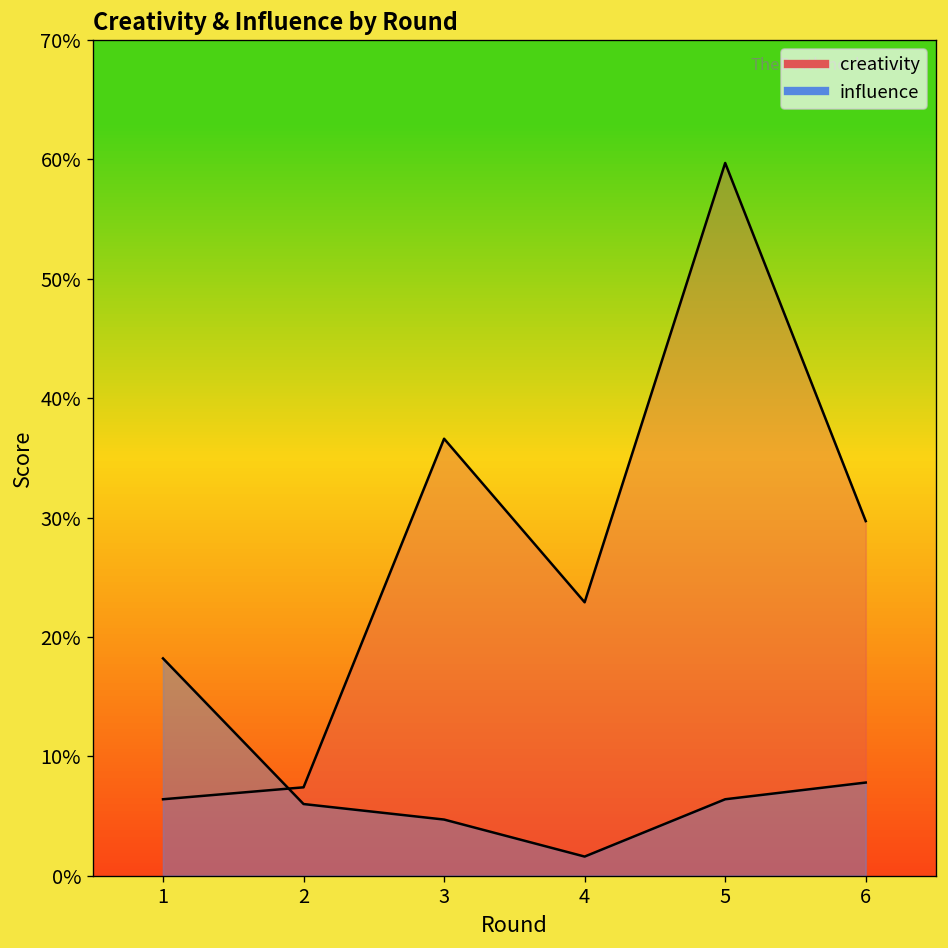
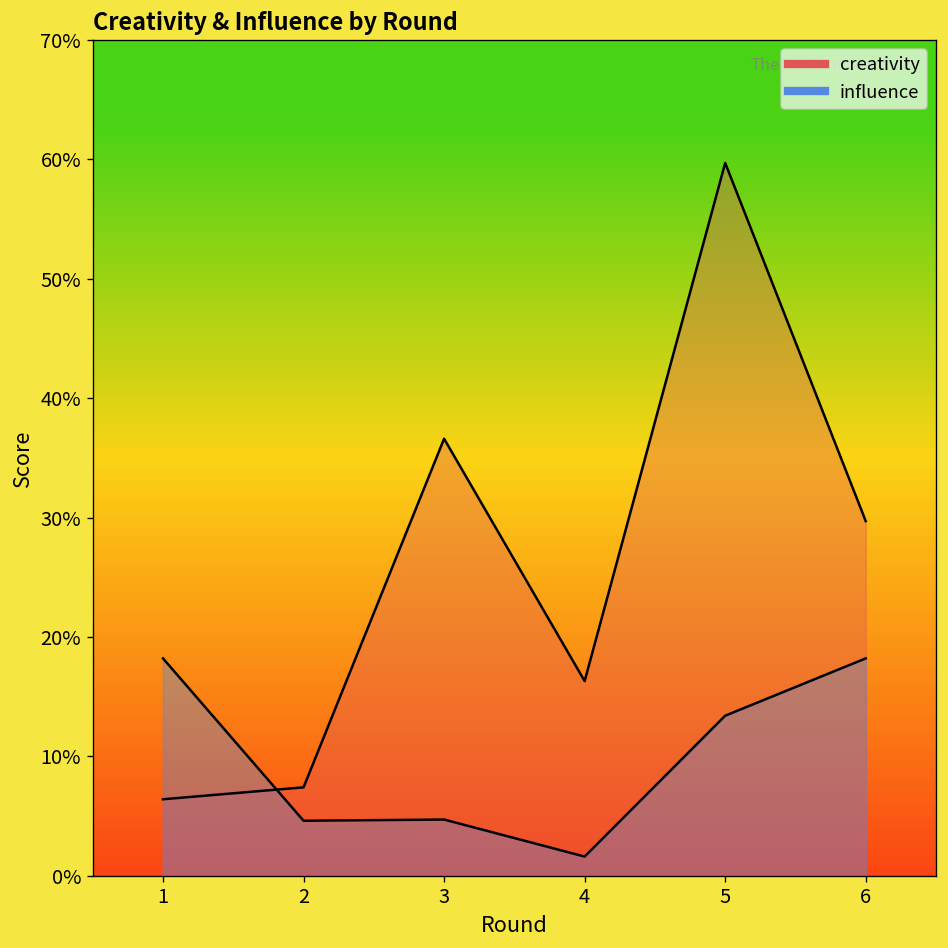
influence, 2: 6% -> 5%
creativity, 4: 23% -> 16%
influence, 5: 6% -> 13%
influence, 6: 8% -> 18%
